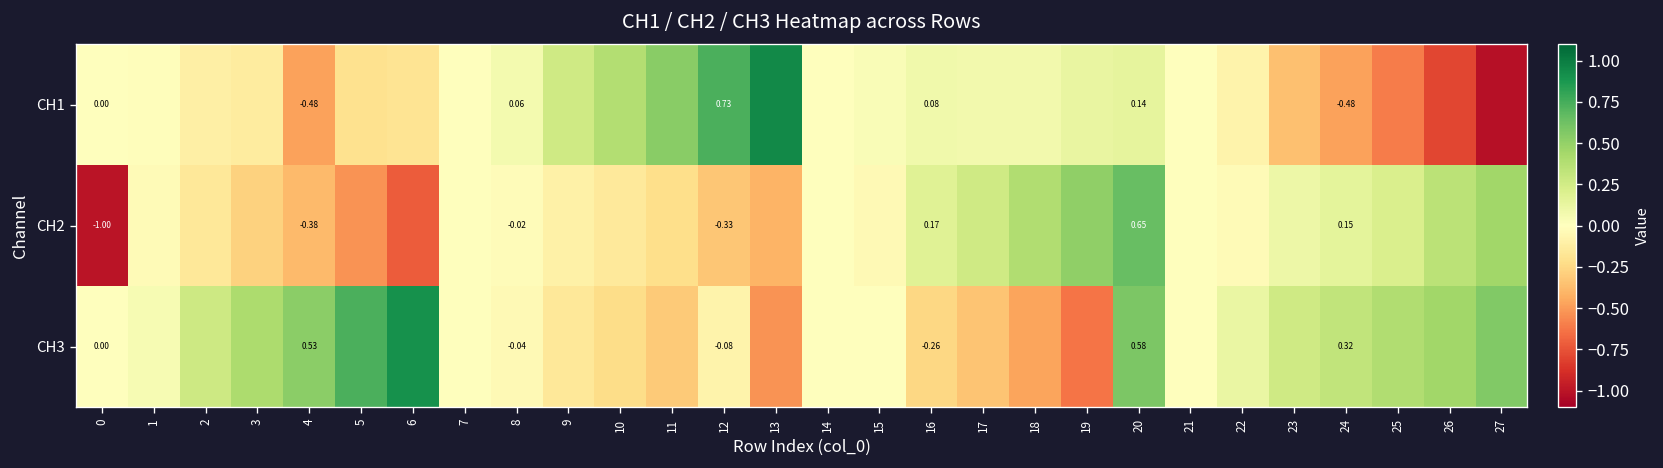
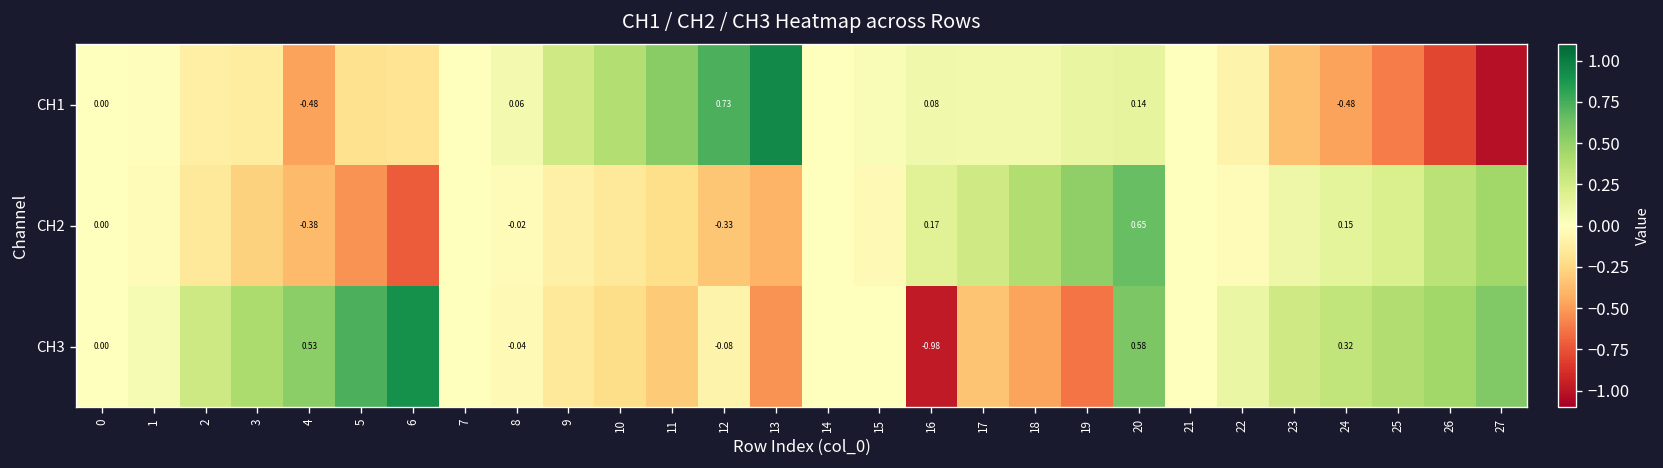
CH2, 0: -1.00 -> 0.00
CH3, 16: -0.26 -> -0.98
